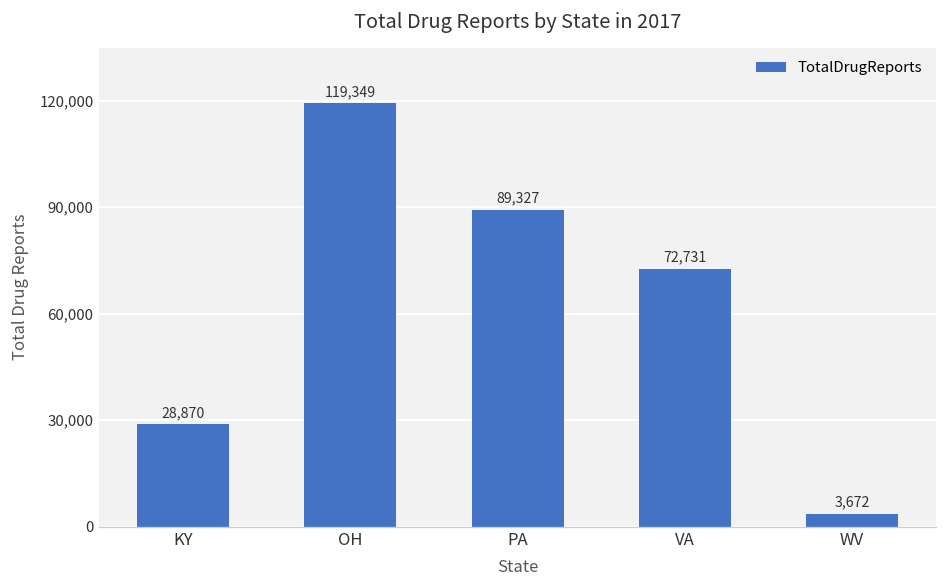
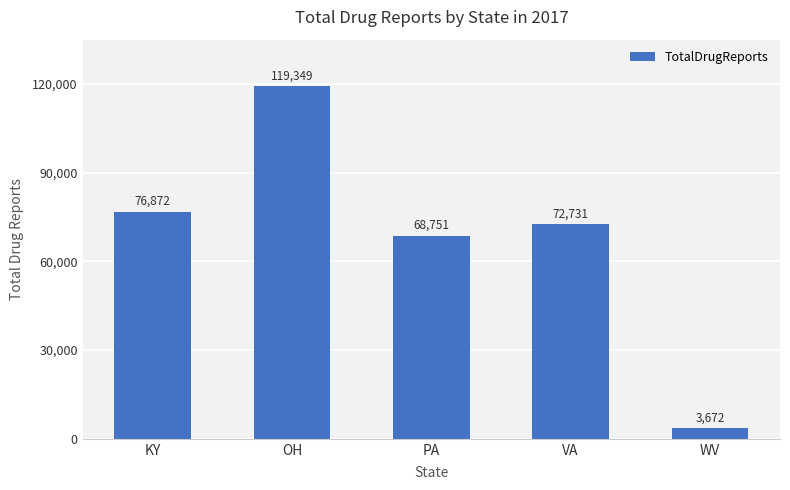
KY: 28,870 -> 76,872
PA: 89,327 -> 68,751
